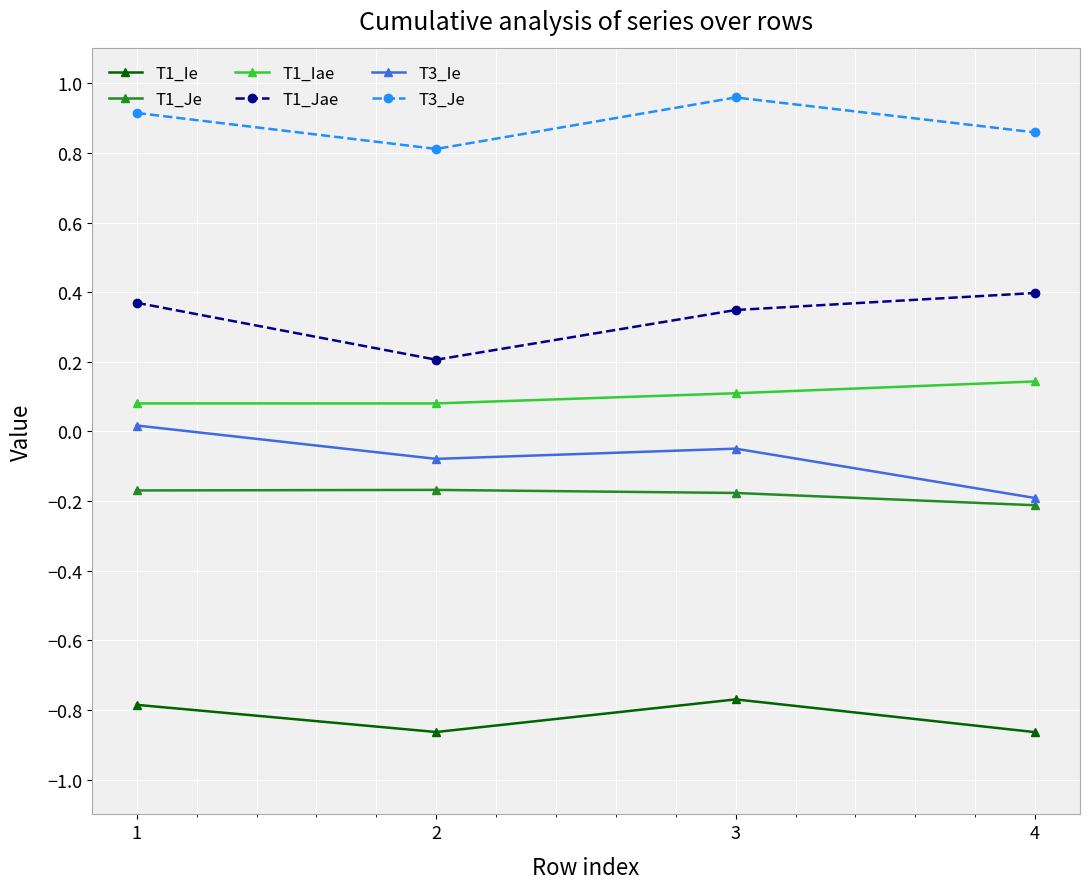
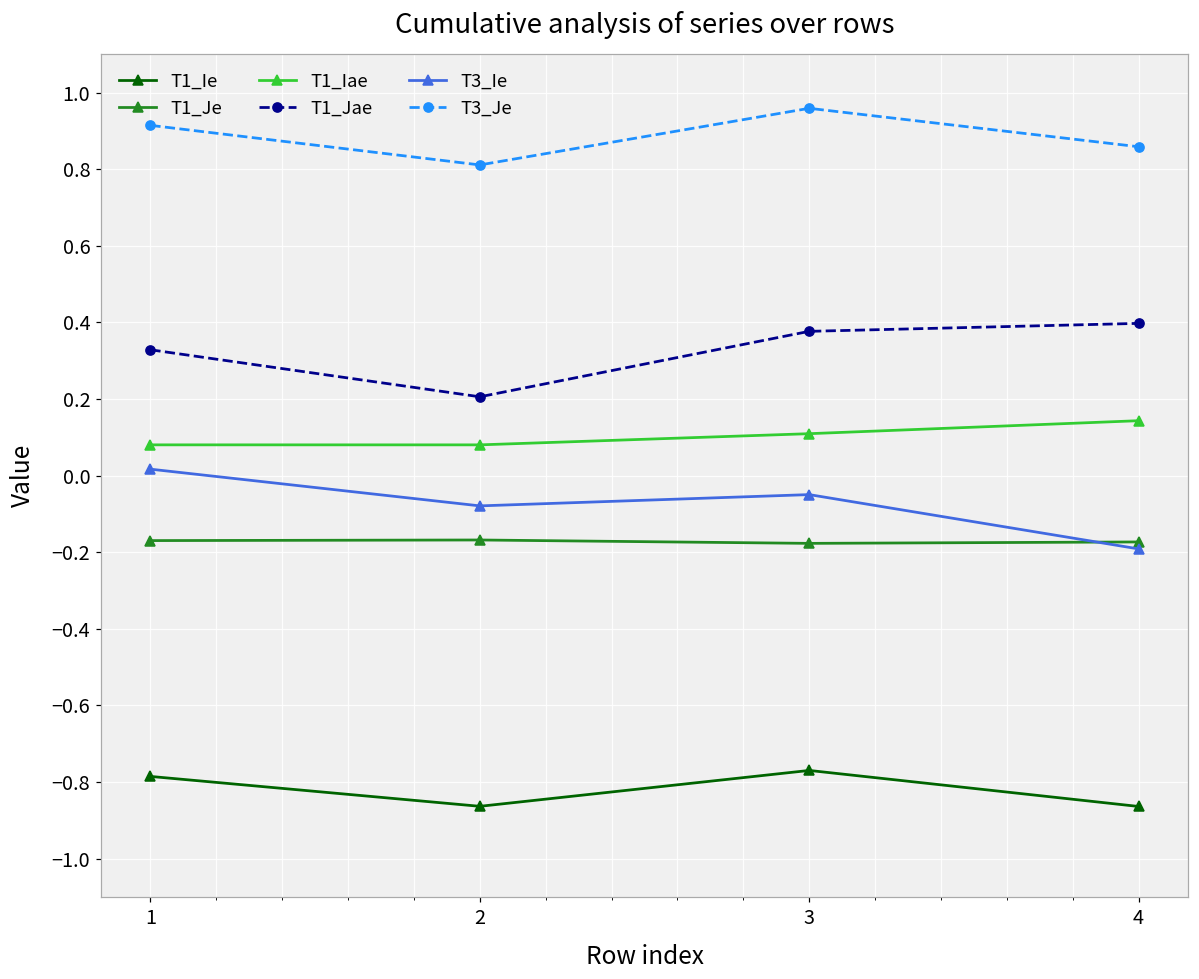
T1_Jae, 1: 0.37 -> 0.33
T1_Jae, 3: 0.35 -> 0.38
T1_Je, 4: -0.21 -> -0.17
